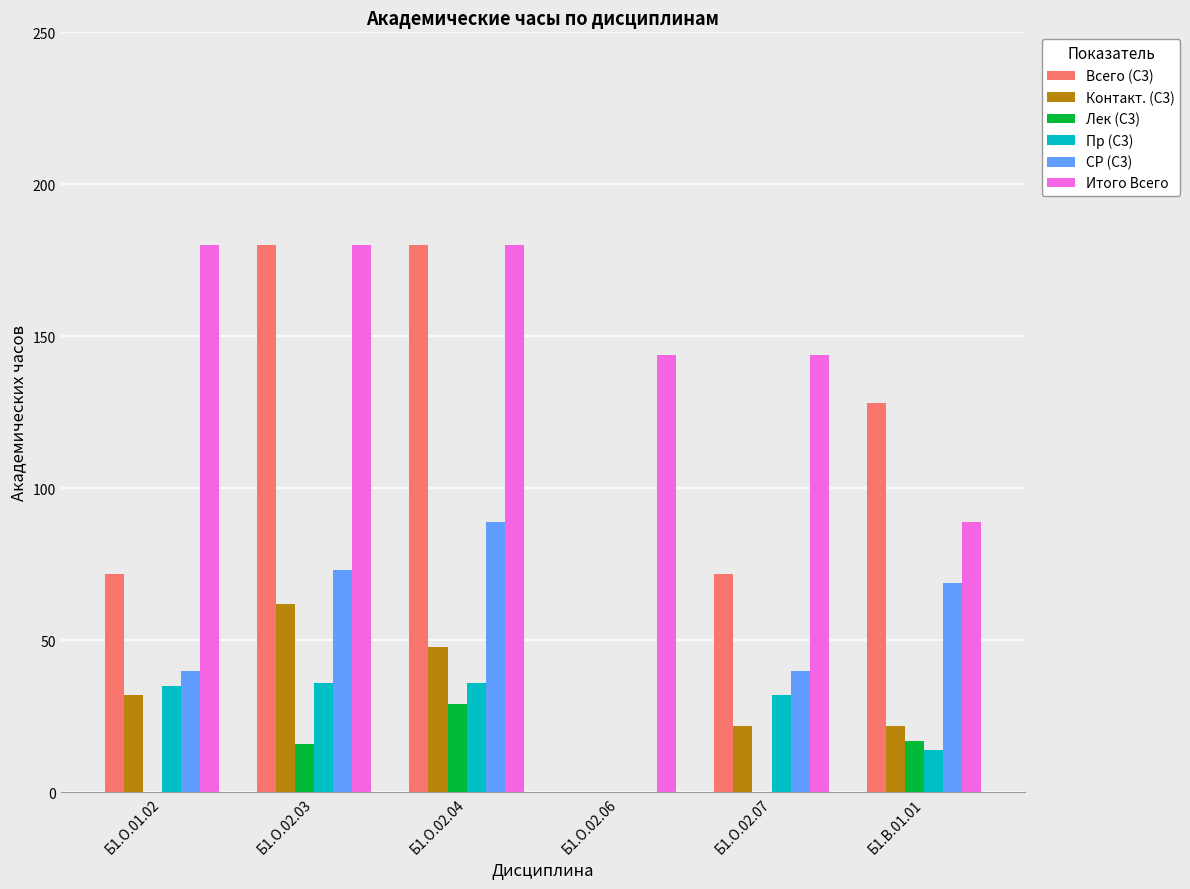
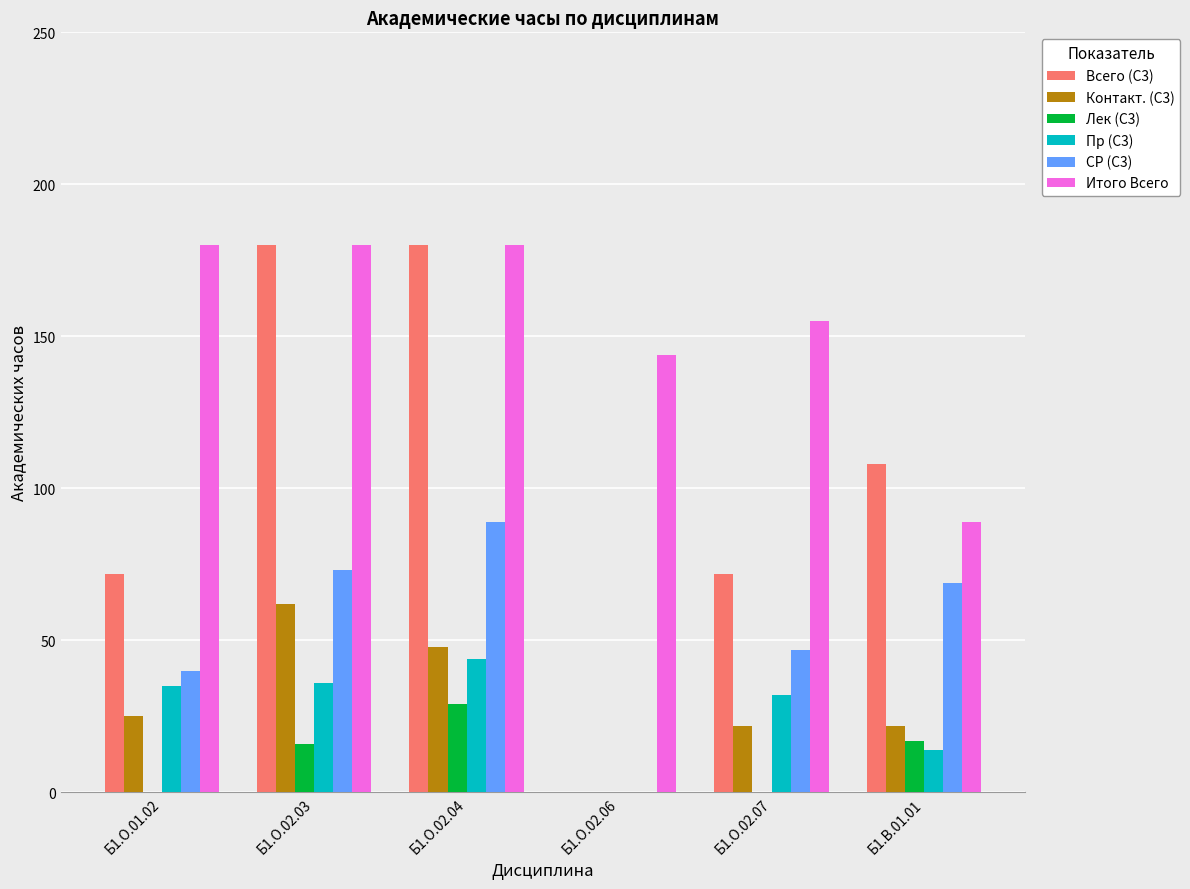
Контакт. (С3), Б1.О.01.02: 32 -> 25
Пр (С3), Б1.О.02.04: 36 -> 44
СР (С3), Б1.О.02.07: 40 -> 47
Итого Всего, Б1.О.02.07: 144 -> 155
Всего (С3), Б1.В.01.01: 128 -> 108
